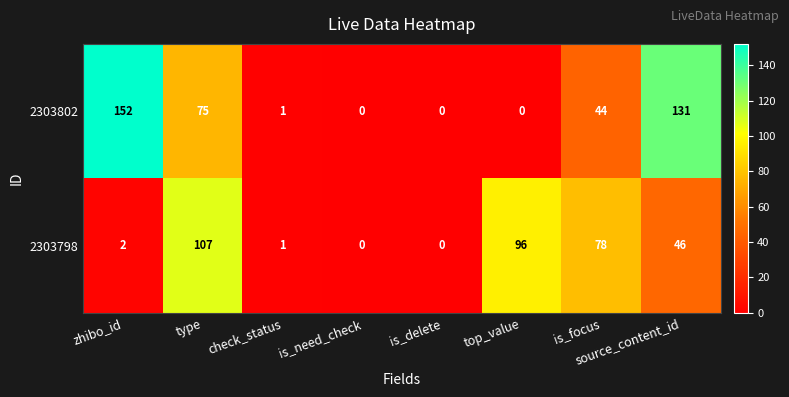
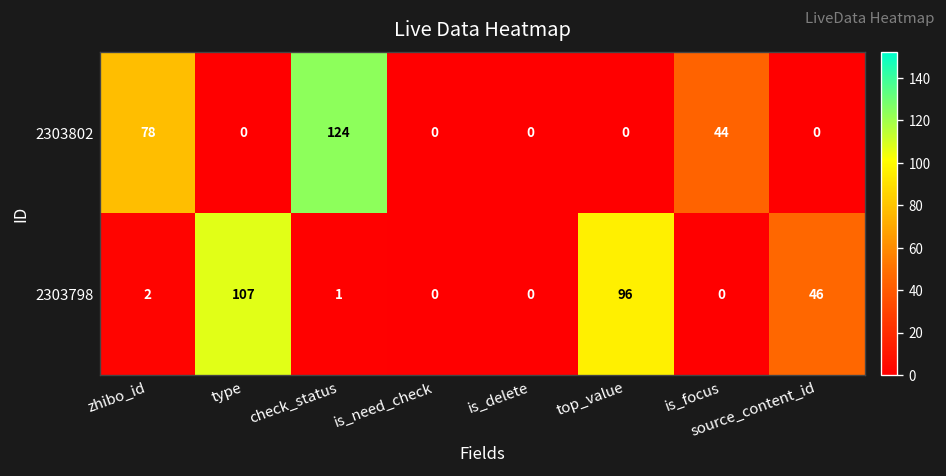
2303802, zhibo_id: 152 -> 78
2303802, type: 75 -> 0
2303802, check_status: 1 -> 124
2303802, source_content_id: 131 -> 0
2303798, is_focus: 78 -> 0
